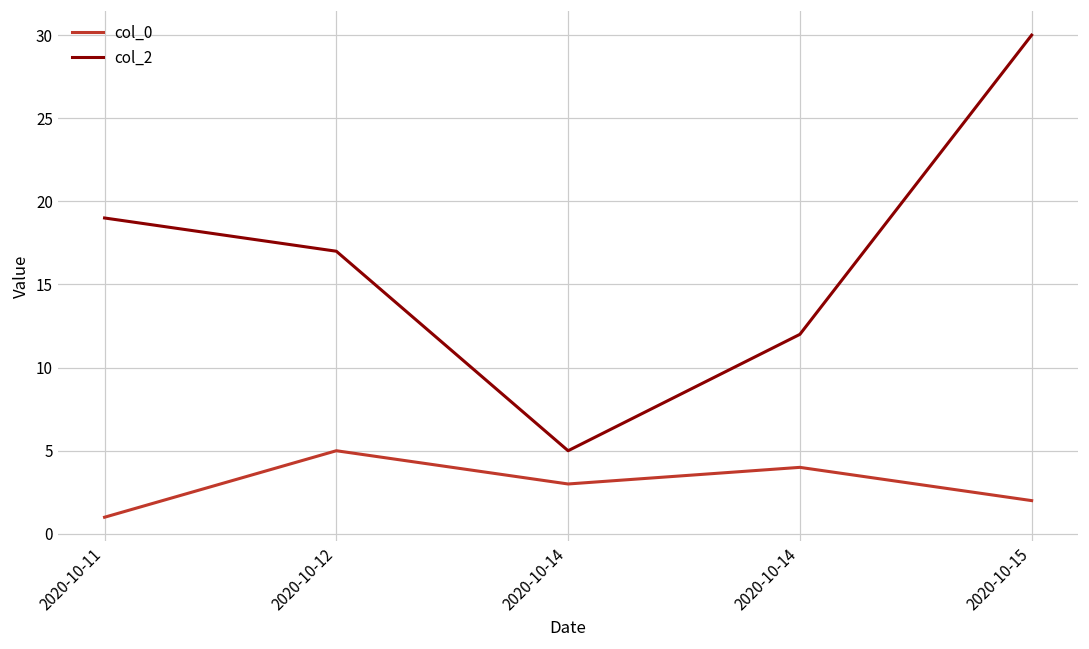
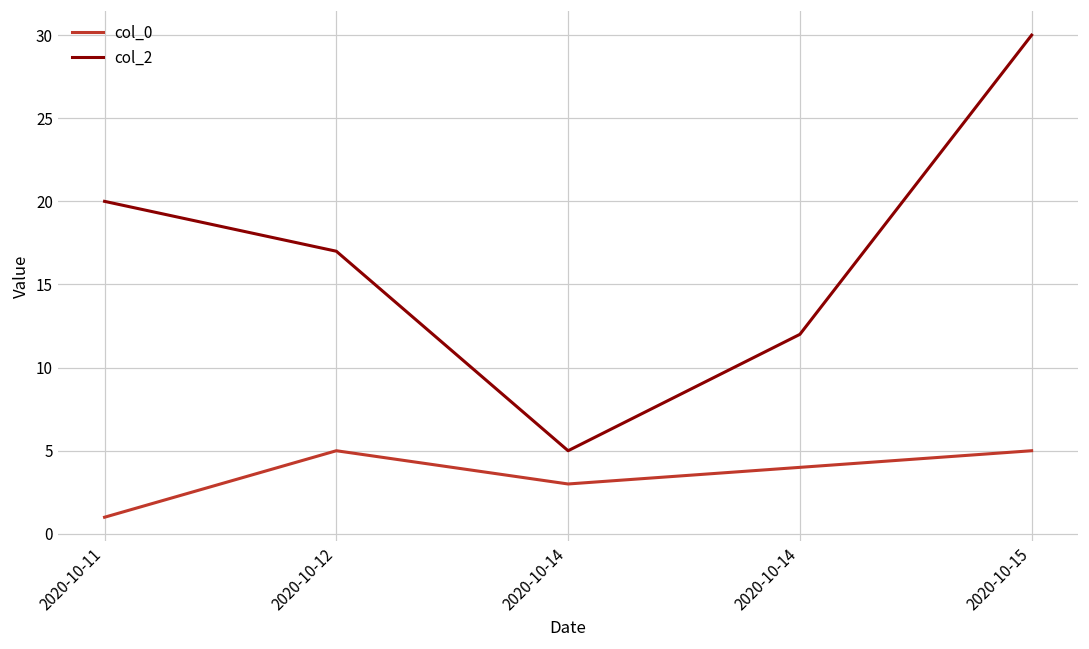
col_2, 2020-10-11: 19 -> 20
col_0, 2020-10-15: 2 -> 5
